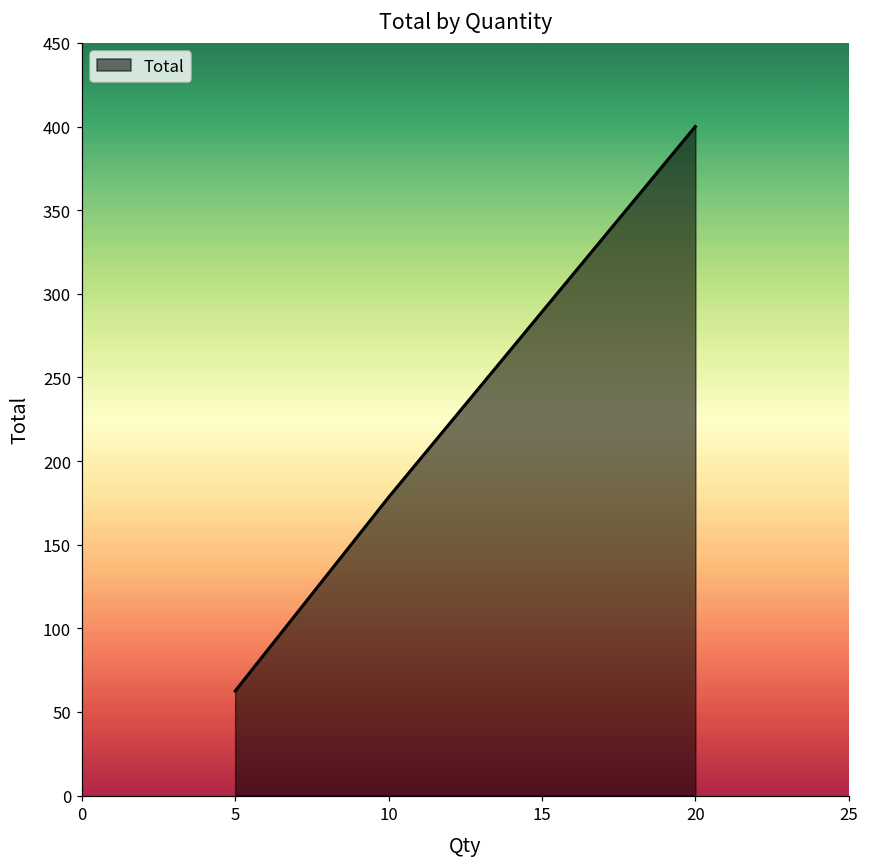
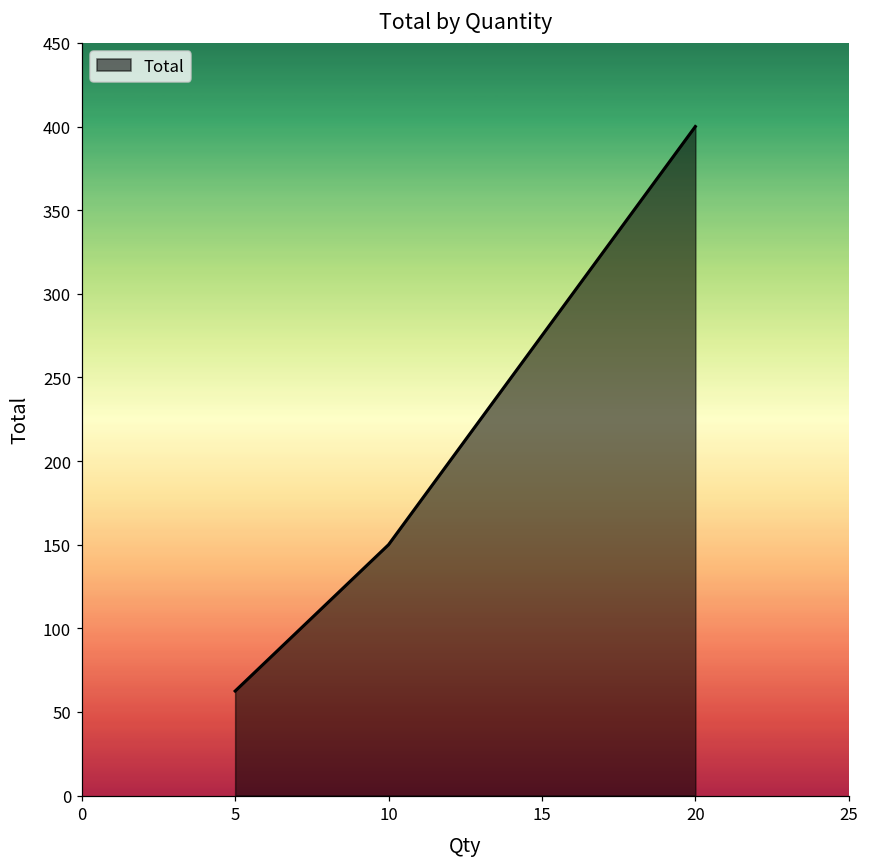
10: 178 -> 150
